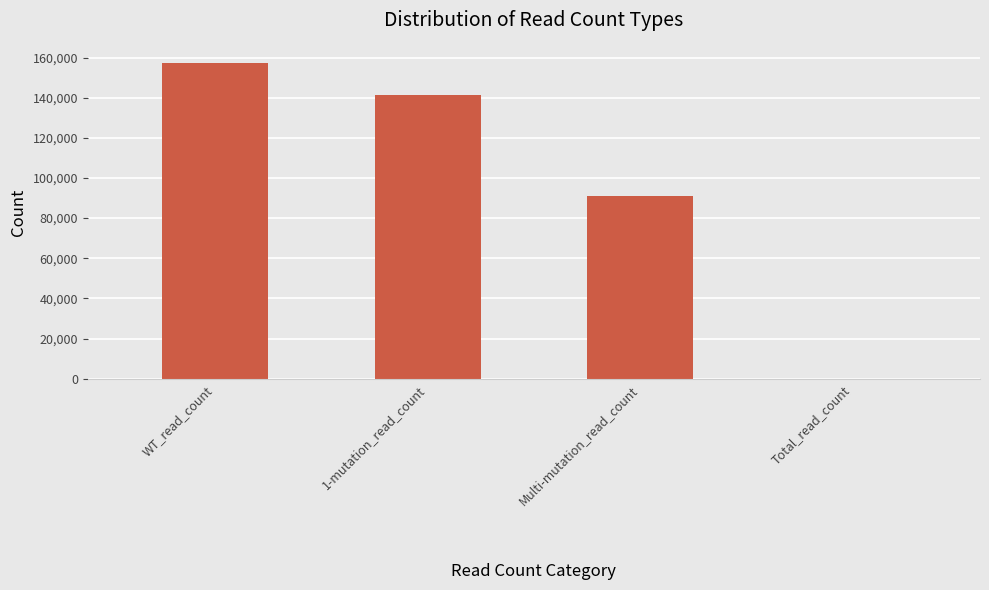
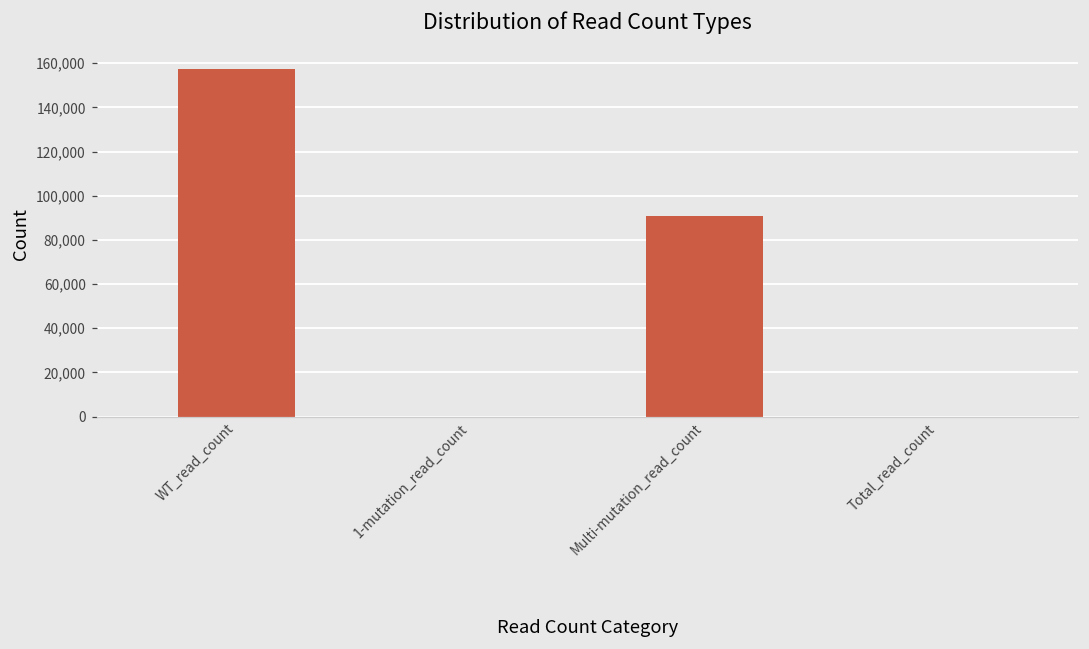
1-mutation_read_count: 141,000 -> 0
